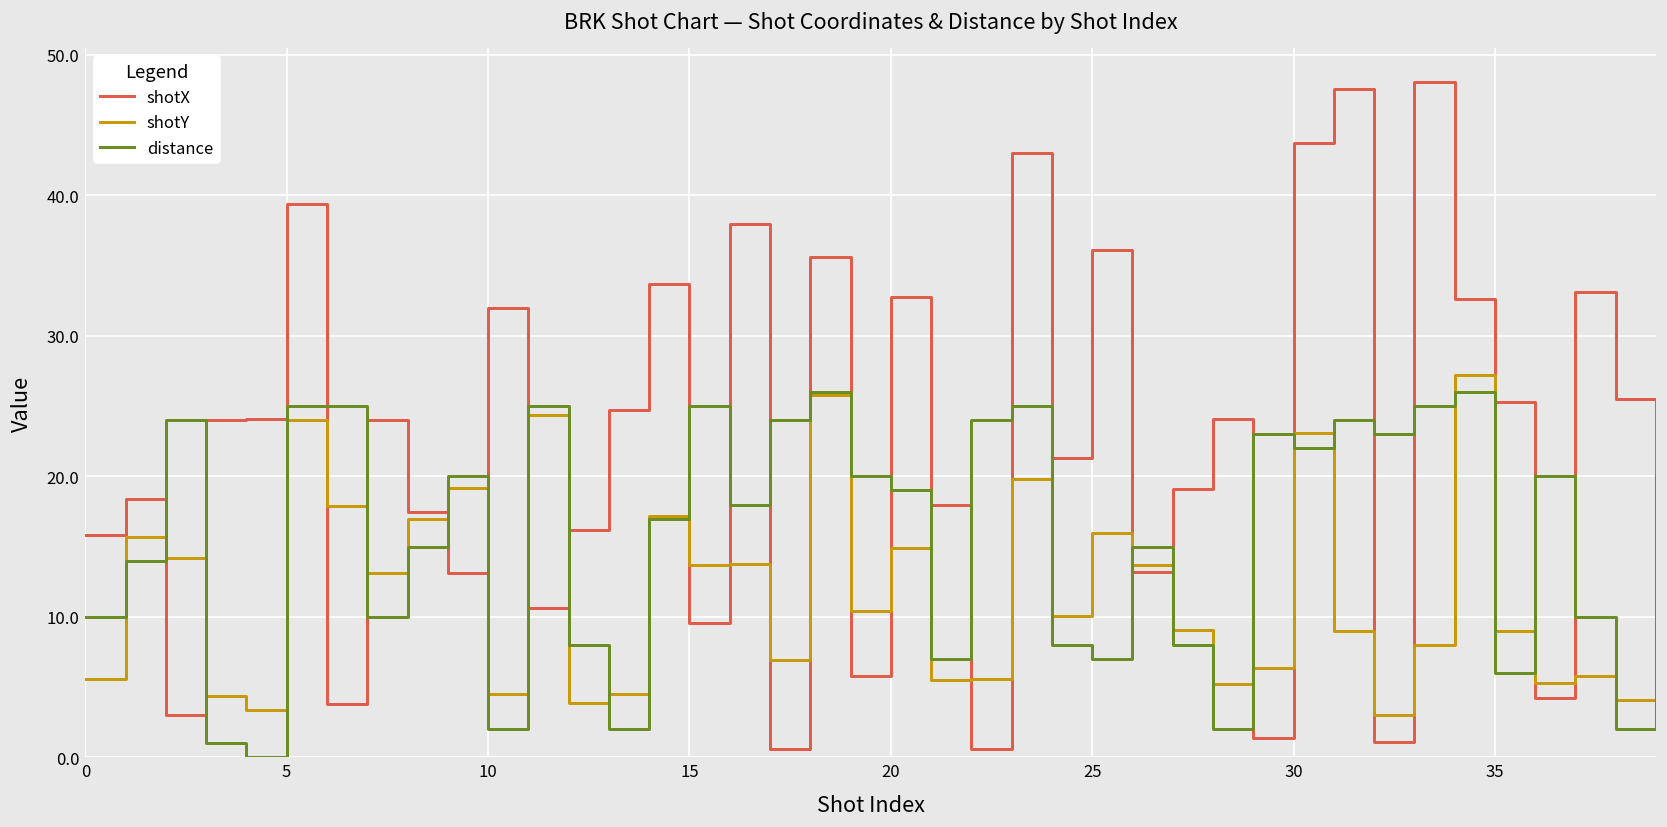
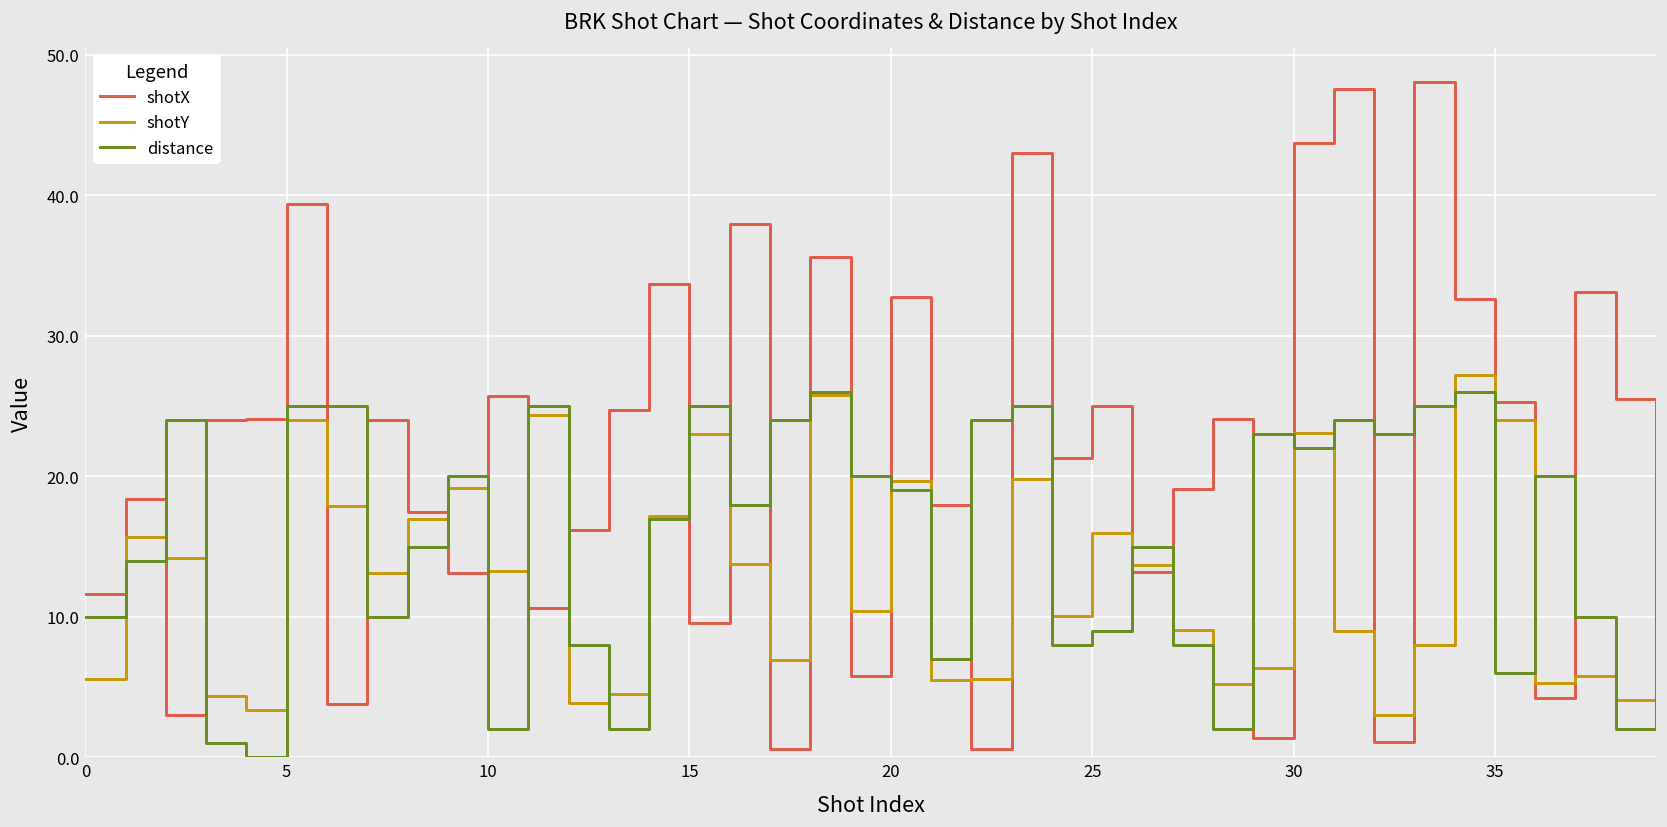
shotX, 0: 15.8 -> 11.6
shotX, 10: 32.0 -> 25.7
shotY, 10: 4.5 -> 13.3
shotY, 15: 13.7 -> 23.0
shotY, 20: 14.9 -> 19.7
shotX, 25: 36.1 -> 25.0
distance, 25: 7 -> 9
shotY, 35: 9 -> 24
